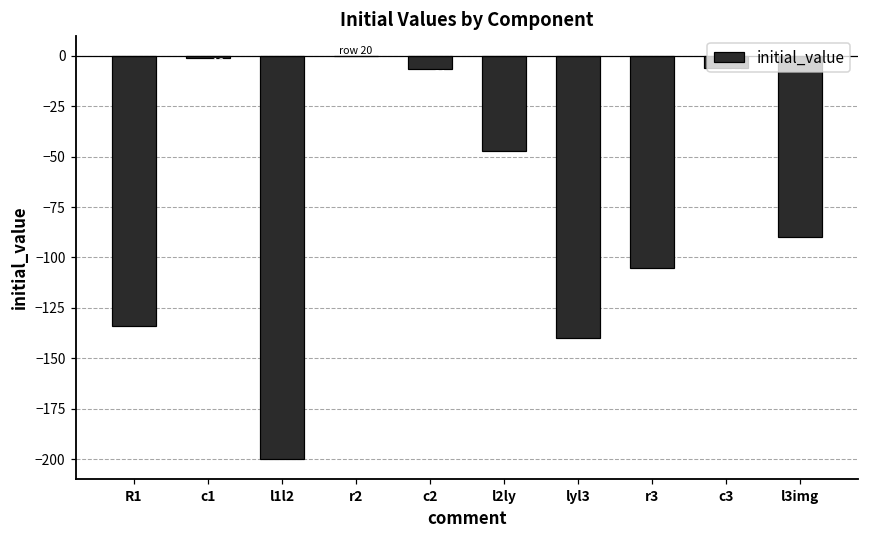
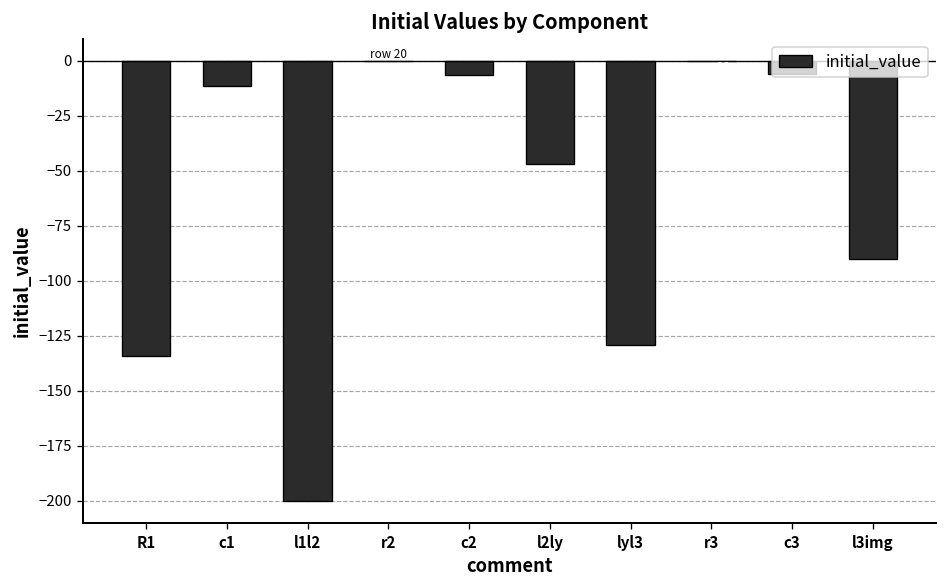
c1: -1 -> -12
lyl3: -140 -> -129
r3: -105 -> 0
